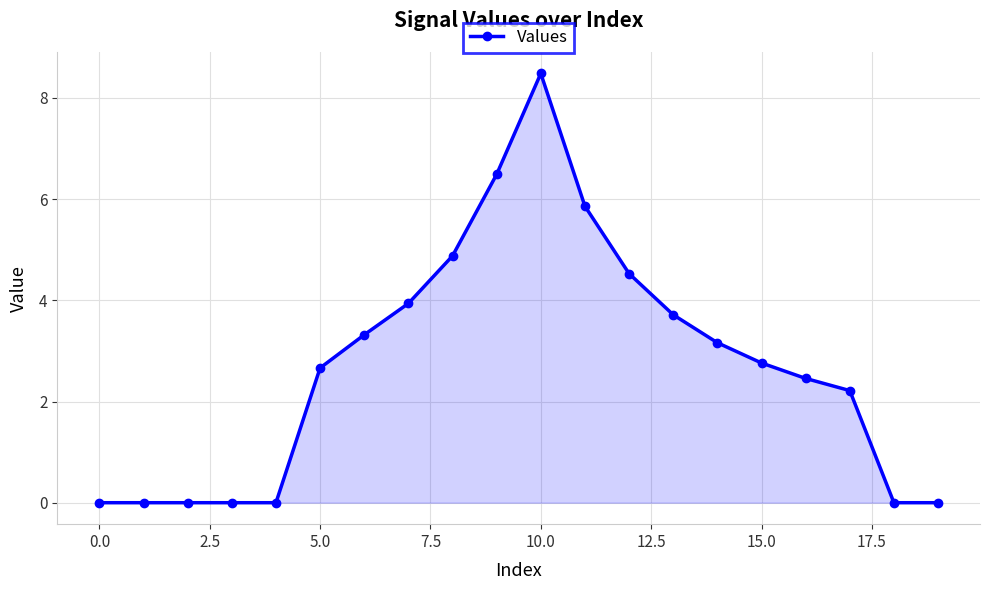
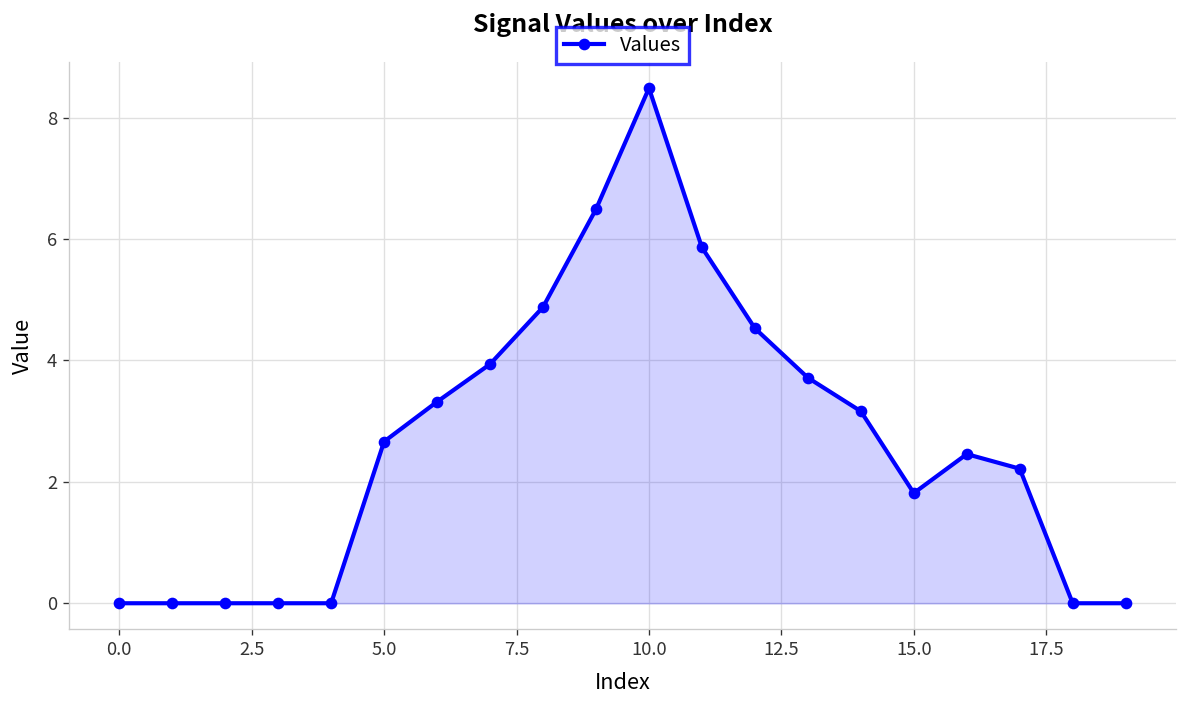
15.0: 2.8 -> 1.8
